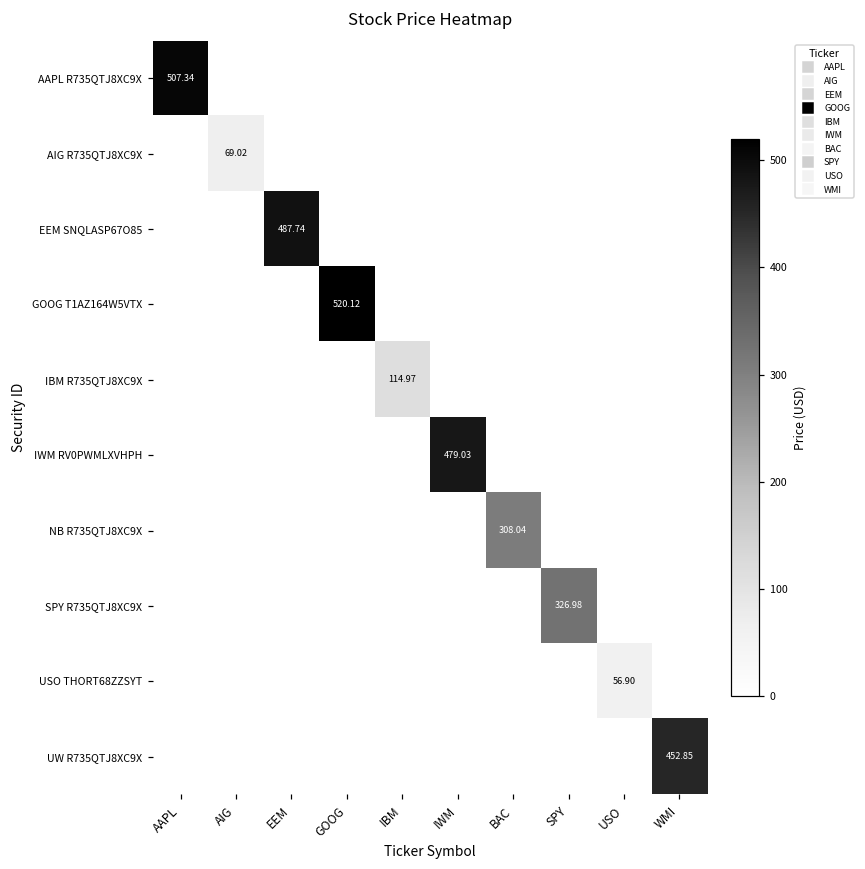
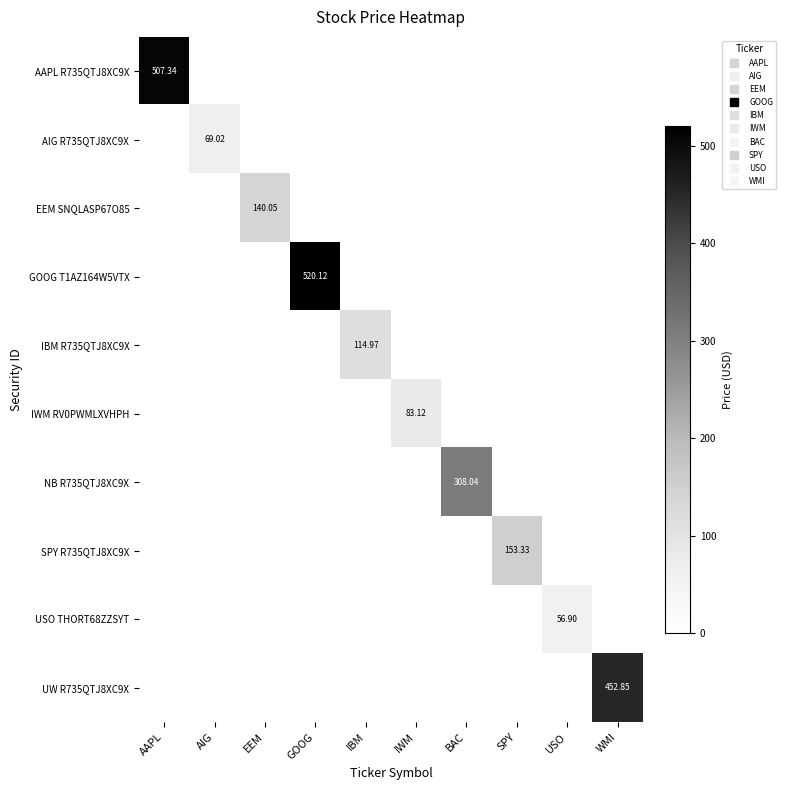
EEM SNQLASP67O85, EEM: 487.74 -> 140.05
IWM RV0PWMLXVHPH, IWM: 479.03 -> 83.12
SPY R735QTJ8XC9X, SPY: 326.98 -> 153.33
